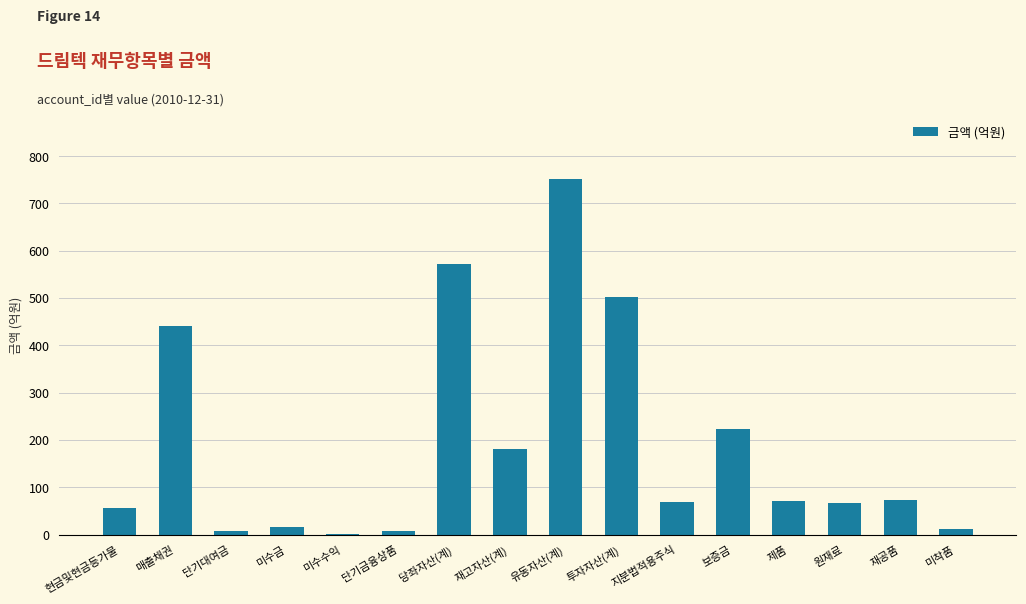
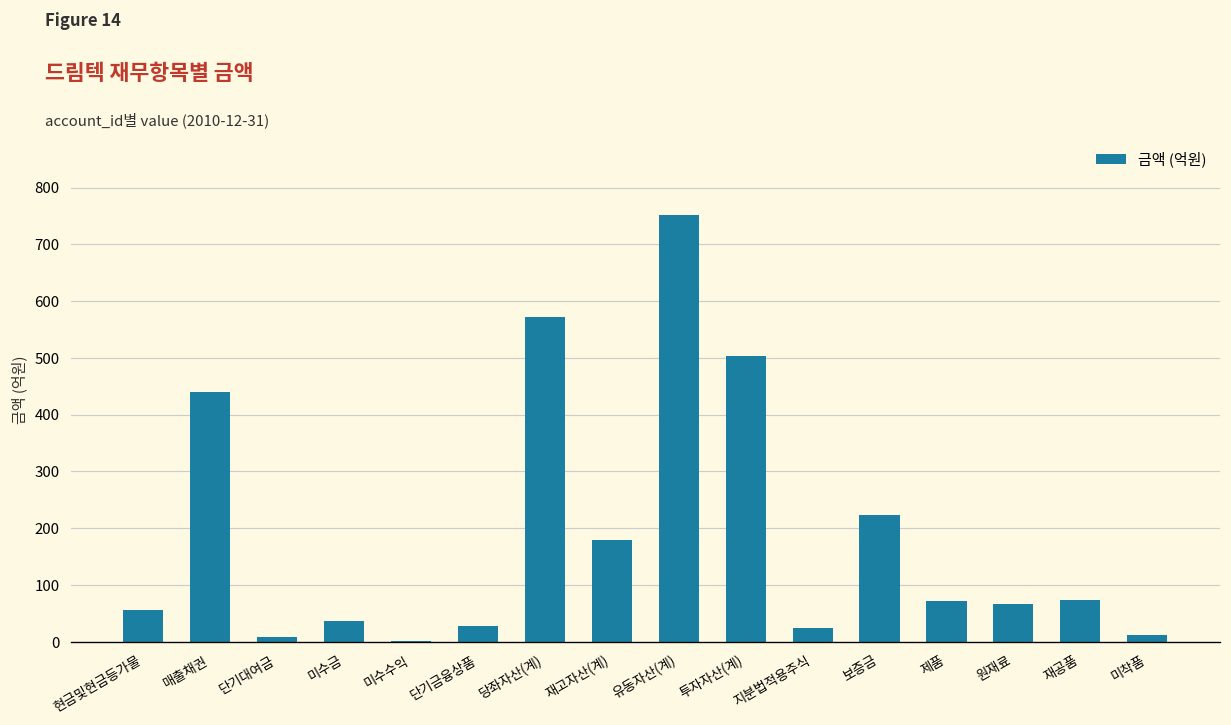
미수금: 20 -> 40
단기금융상품: 10 -> 30
지분법적용주식: 70 -> 20
